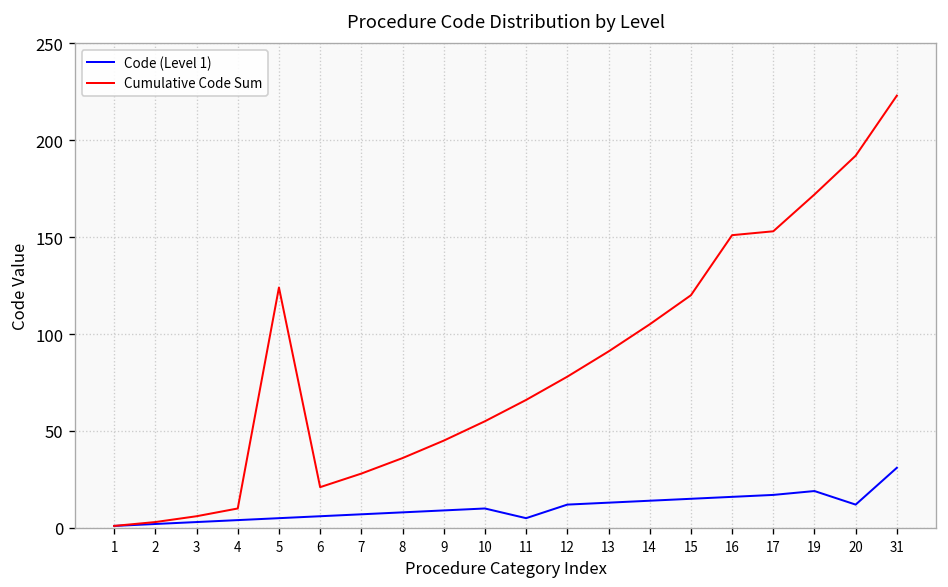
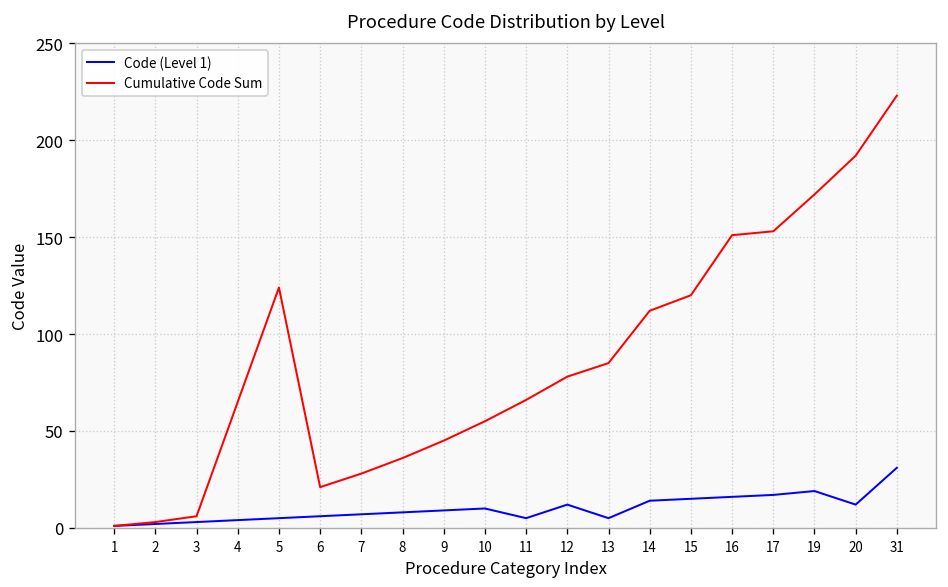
Cumulative Code Sum, 4: 10 -> 65
Code (Level 1), 13: 13 -> 5
Cumulative Code Sum, 13: 91 -> 85
Cumulative Code Sum, 14: 105 -> 112
